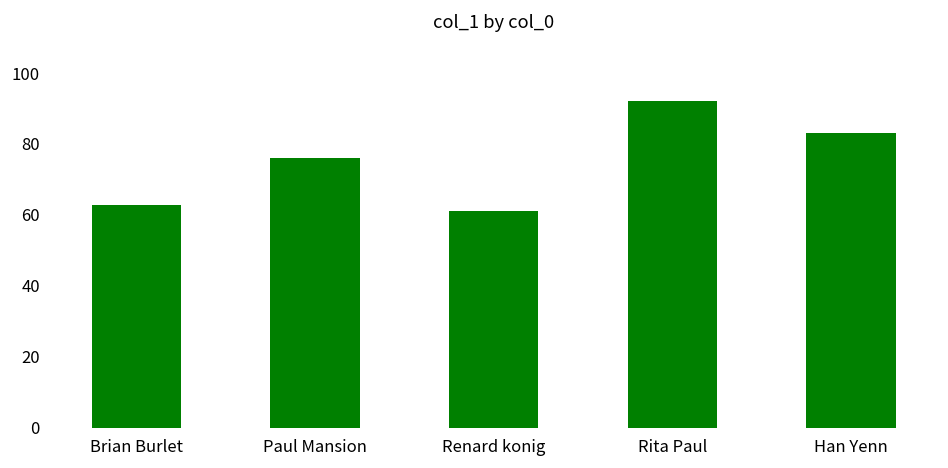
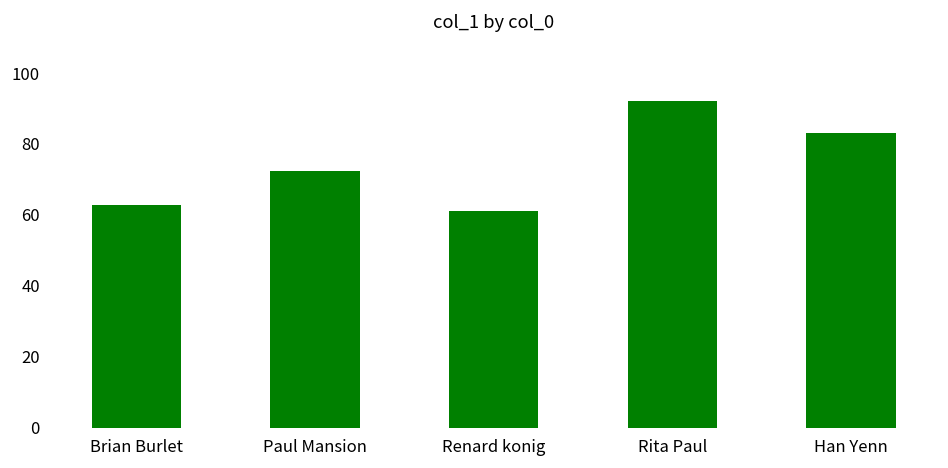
Paul Mansion: 76 -> 72
